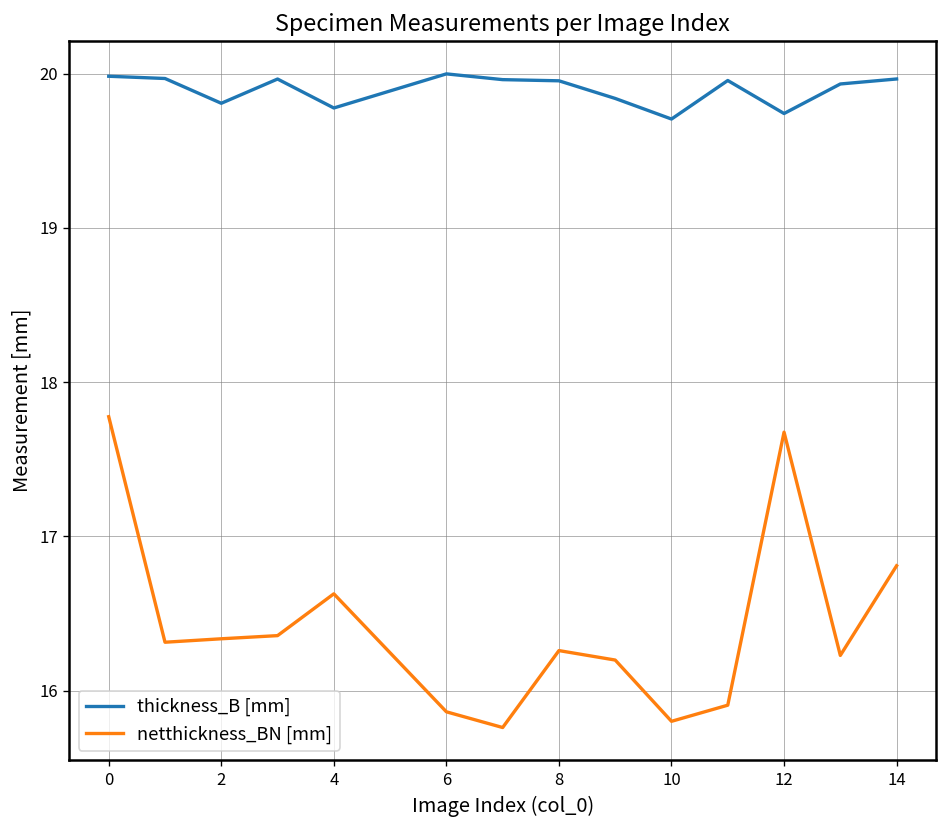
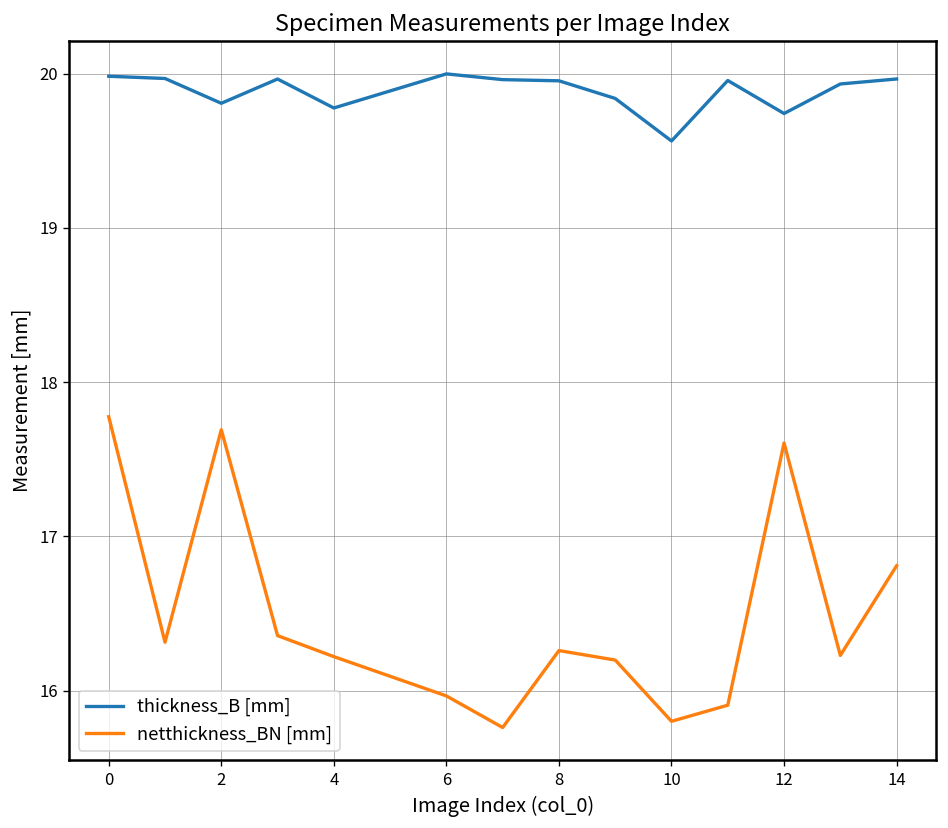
netthickness_BN [mm], 2: 16.34 -> 17.69
netthickness_BN [mm], 4: 16.63 -> 16.22
netthickness_BN [mm], 6: 15.86 -> 15.97
thickness_B [mm], 10: 19.70 -> 19.56
netthickness_BN [mm], 12: 17.68 -> 17.60
